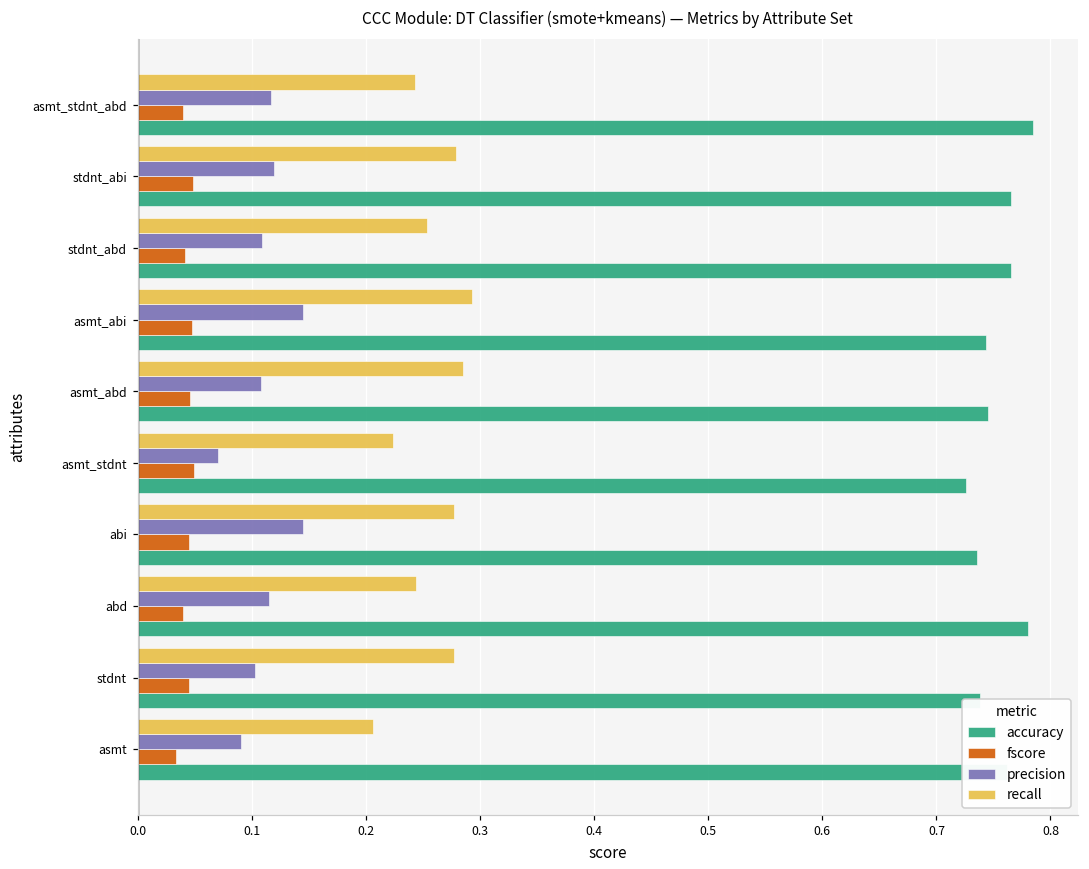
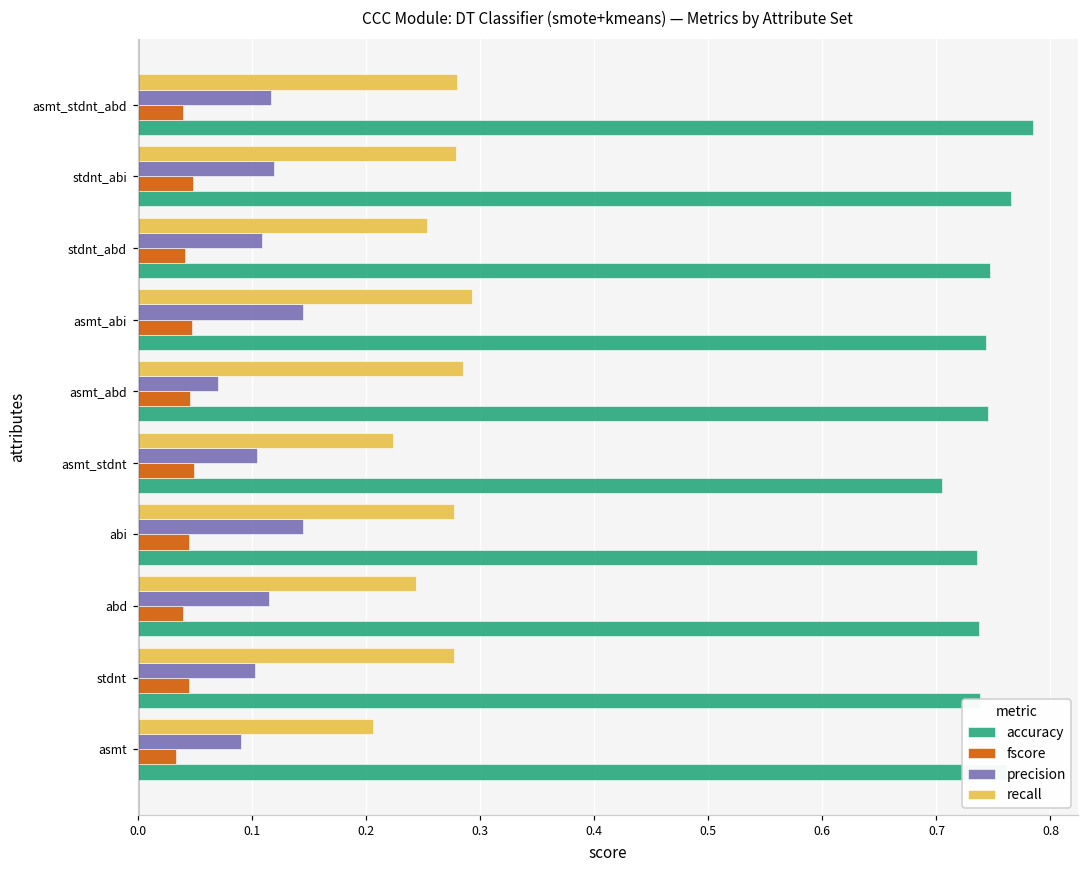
recall, asmt_stdnt_abd: 0.243 -> 0.280
accuracy, stdnt_abd: 0.766 -> 0.747
precision, asmt_abd: 0.108 -> 0.071
precision, asmt_stdnt: 0.070 -> 0.105
accuracy, asmt_stdnt: 0.726 -> 0.705
accuracy, abd: 0.781 -> 0.737
